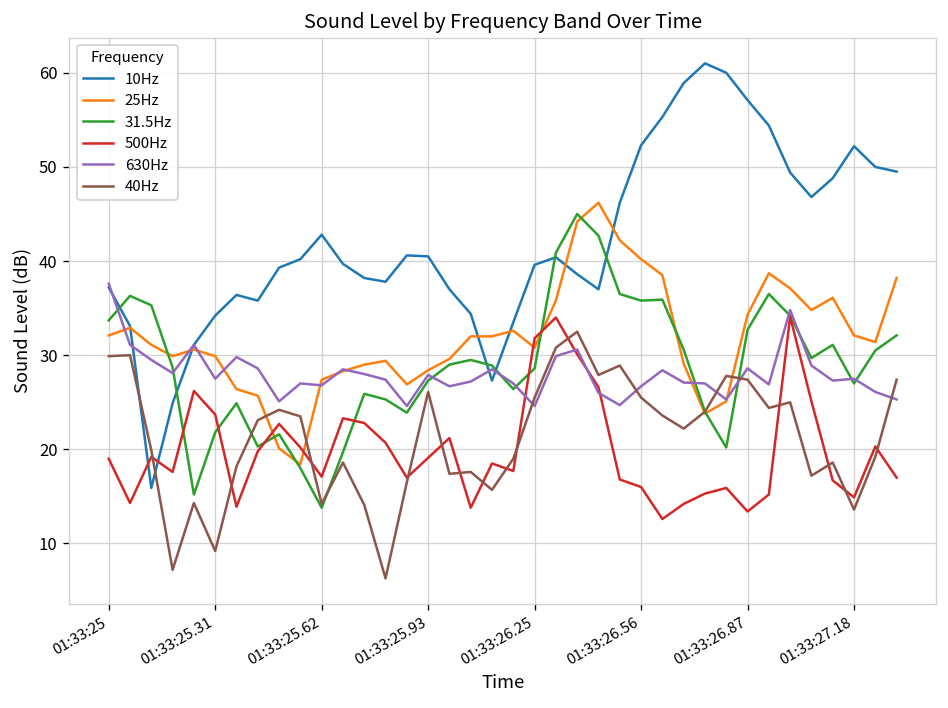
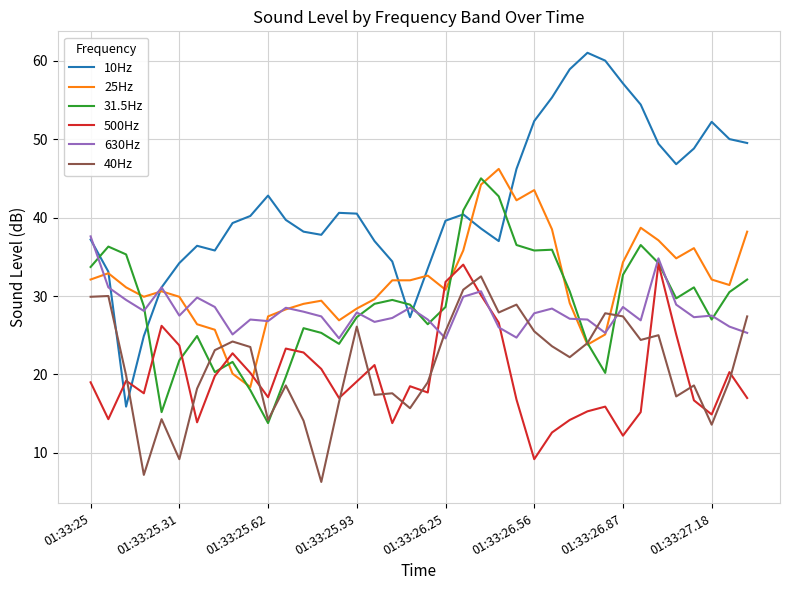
25Hz, 01:33:26.56: 40 -> 44
500Hz, 01:33:26.56: 16 -> 9
630Hz, 01:33:26.56: 27 -> 28
500Hz, 01:33:26.87: 13 -> 12
